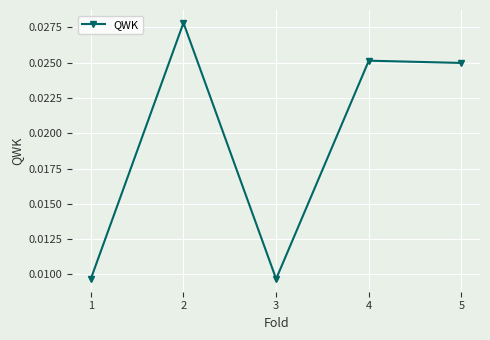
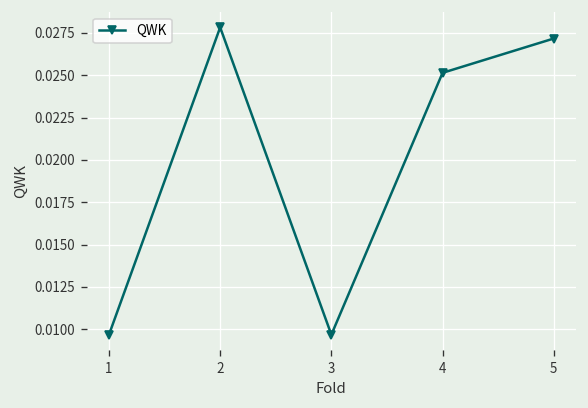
5: 0.0250 -> 0.0272
